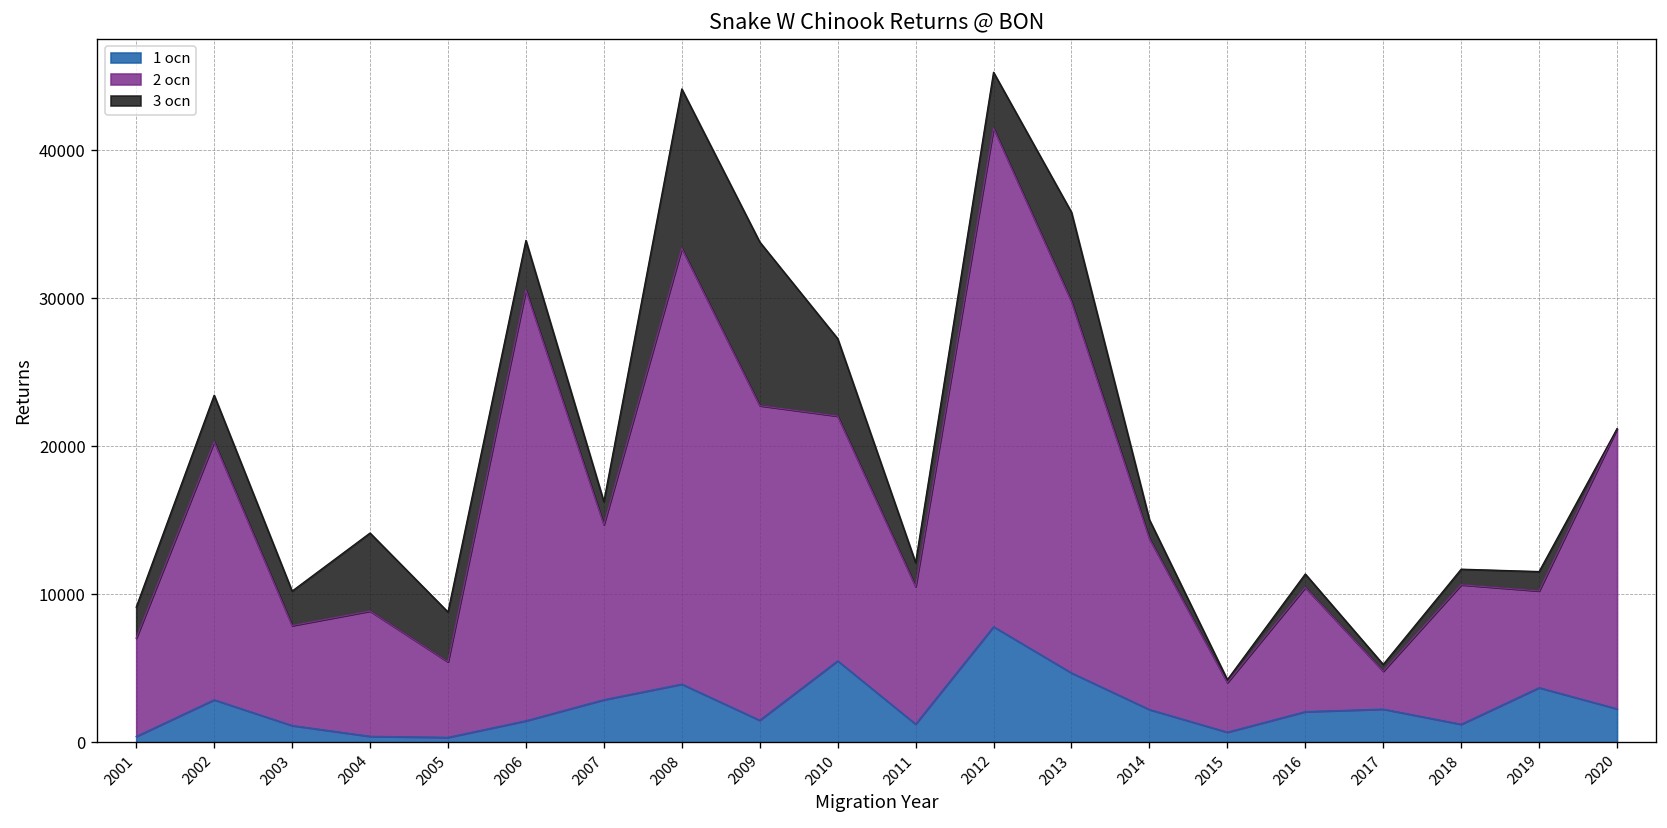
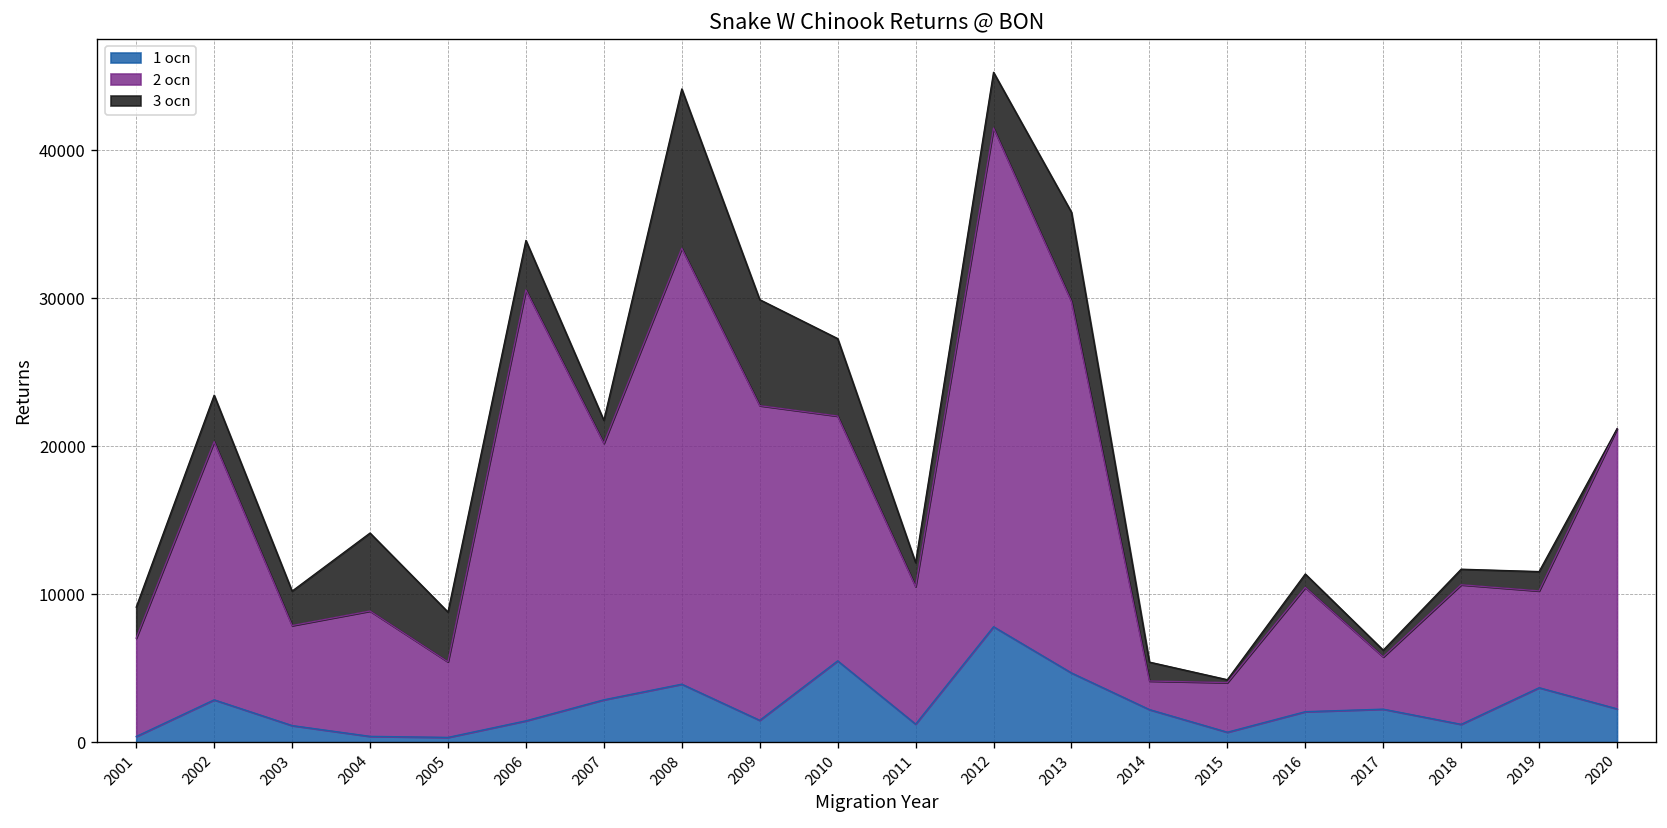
2 ocn, 2007: 11800 -> 17300
3 ocn, 2009: 11000 -> 7200
2 ocn, 2014: 11500 -> 1900
2 ocn, 2017: 2600 -> 3500
